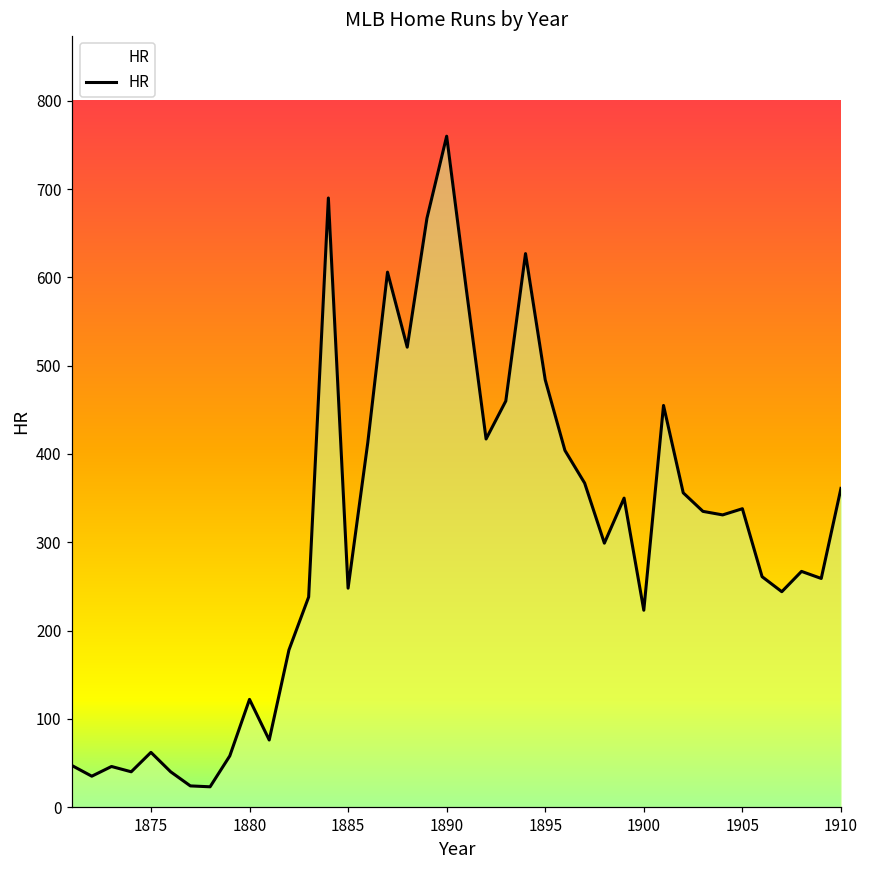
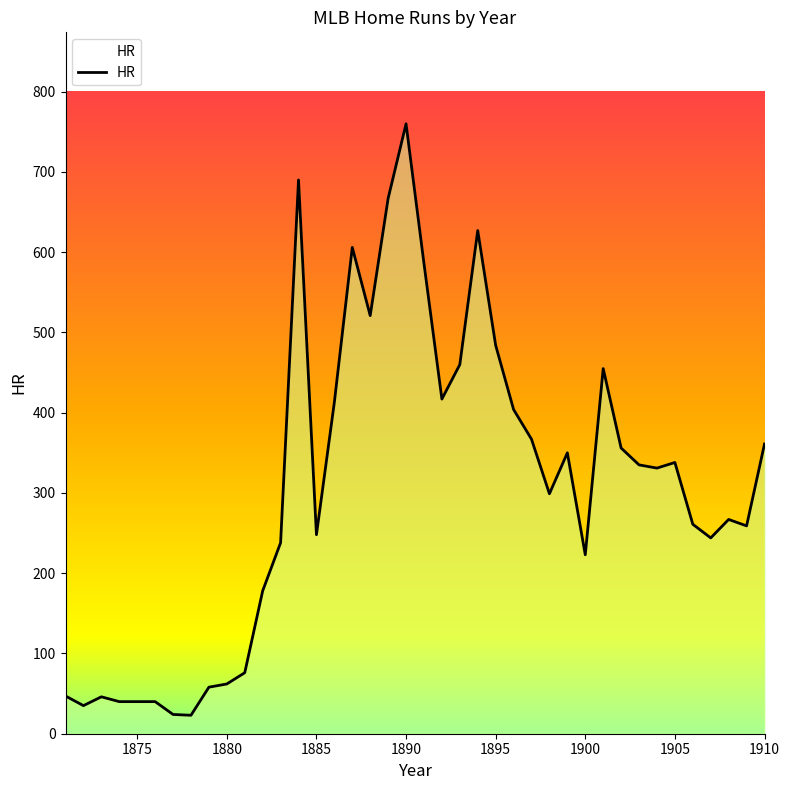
1875: 60 -> 40
1880: 120 -> 60
